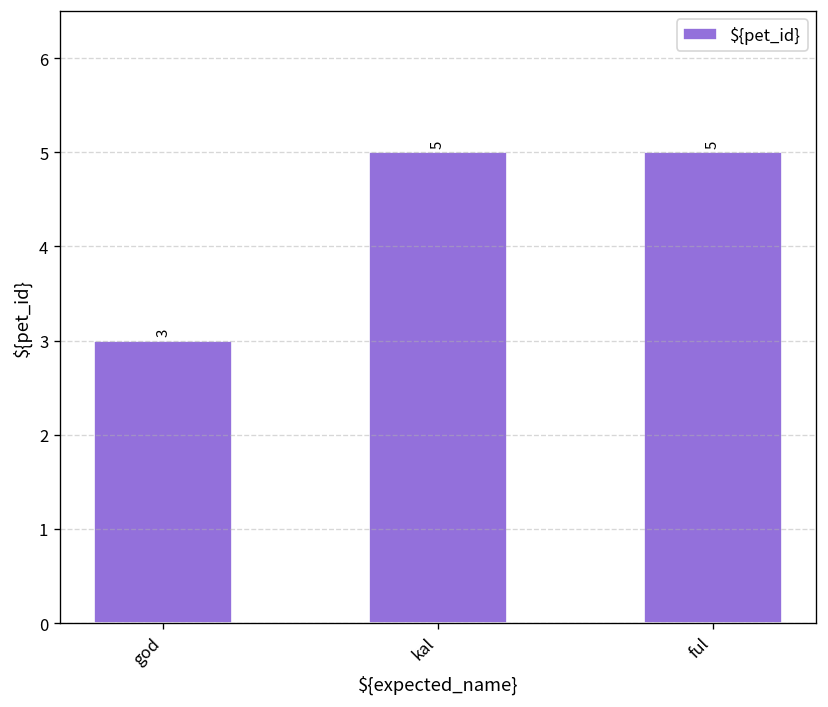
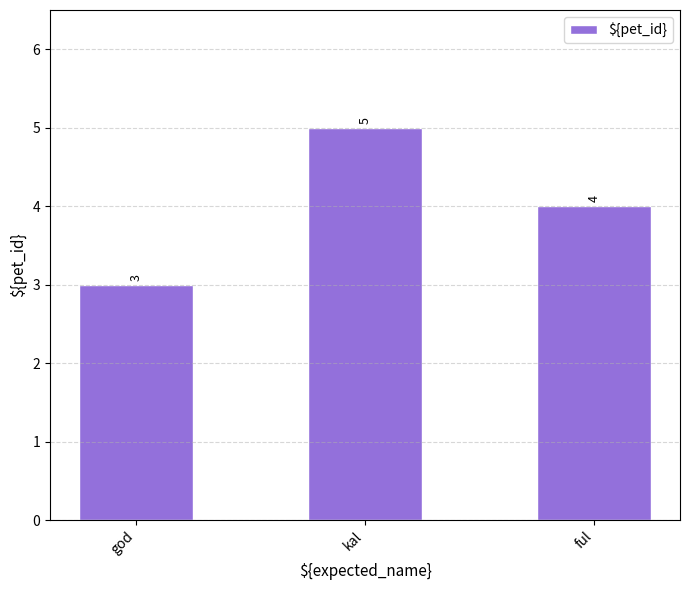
ful: 5 -> 4
